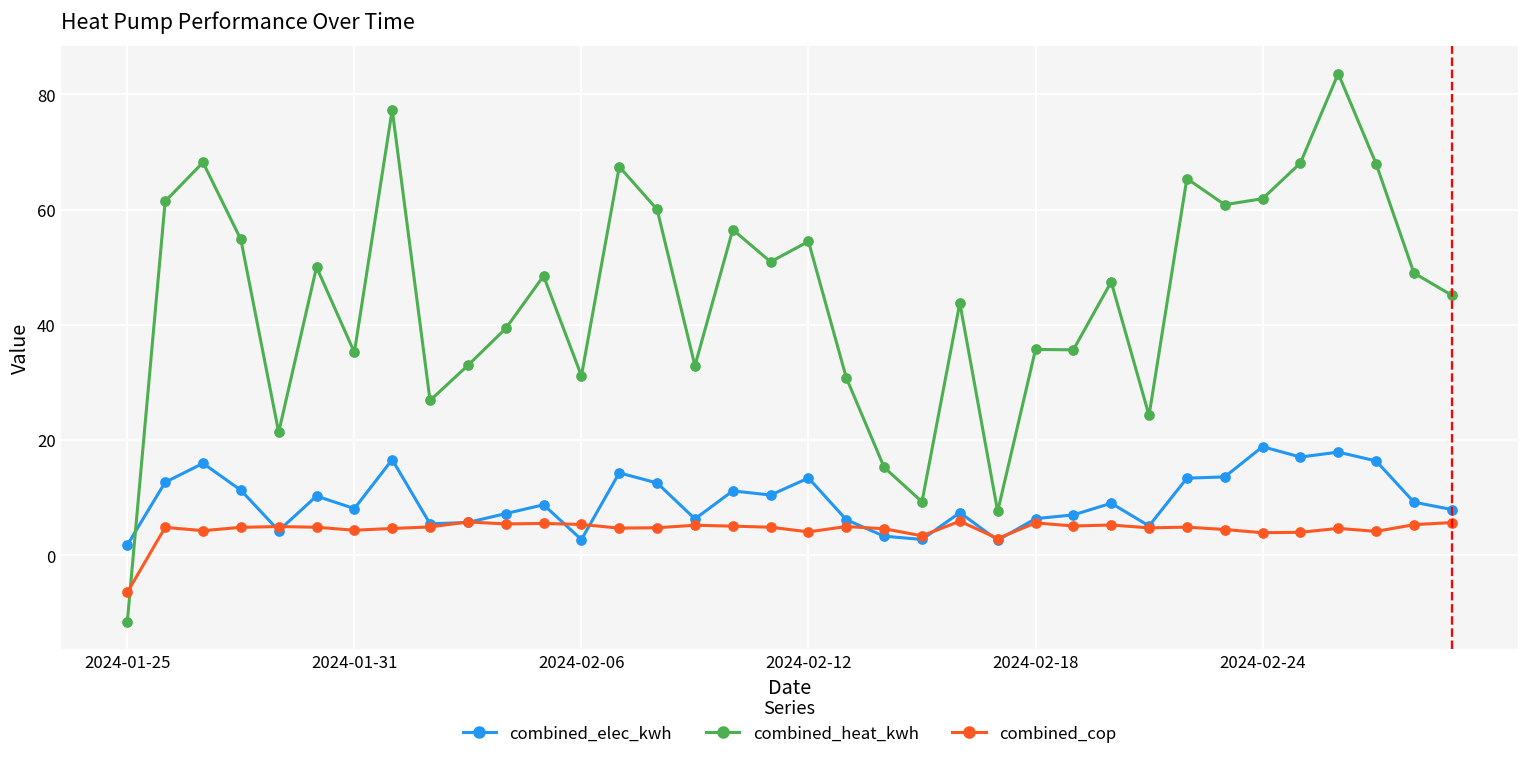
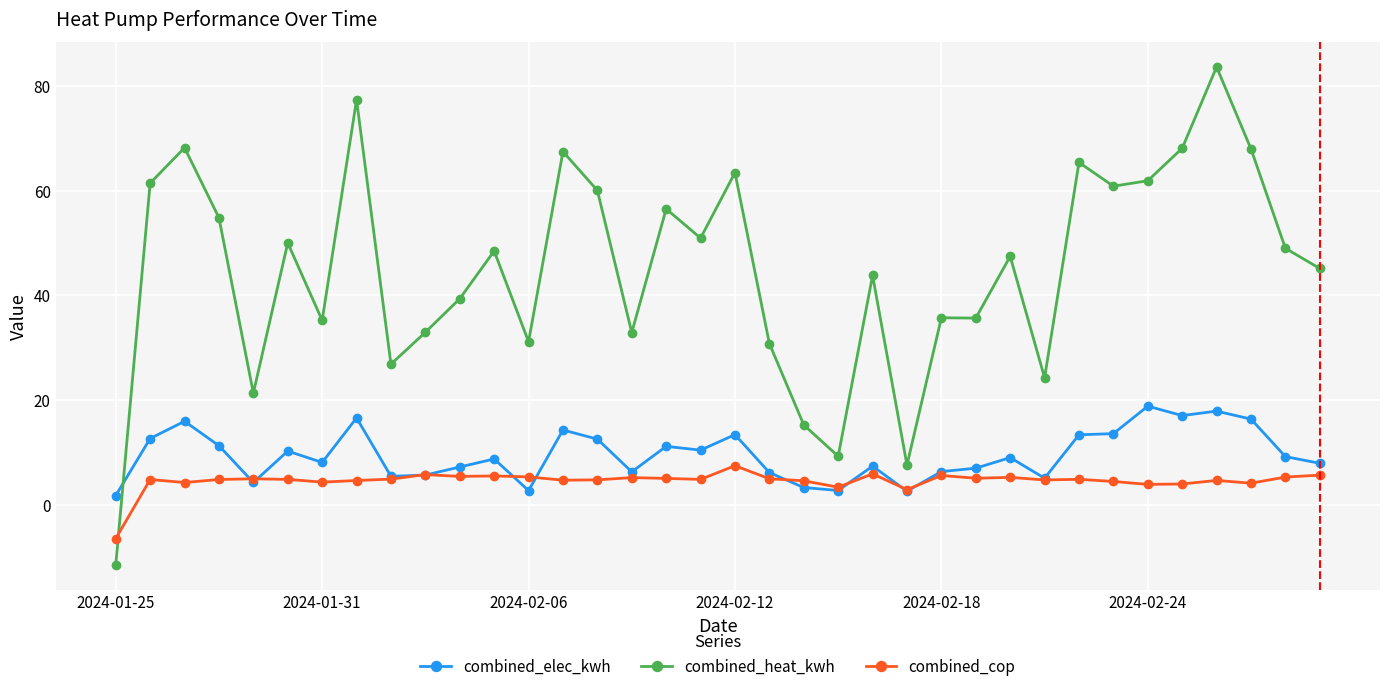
combined_heat_kwh, 2024-02-12: 54 -> 63
combined_cop, 2024-02-12: 4 -> 7
